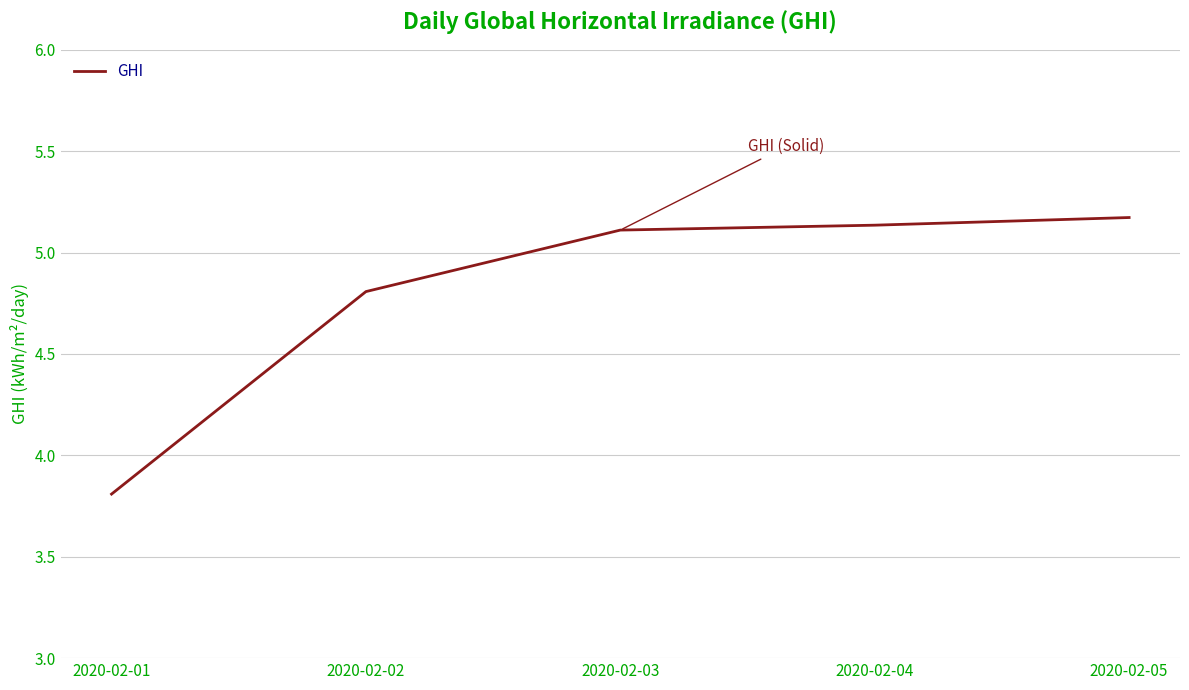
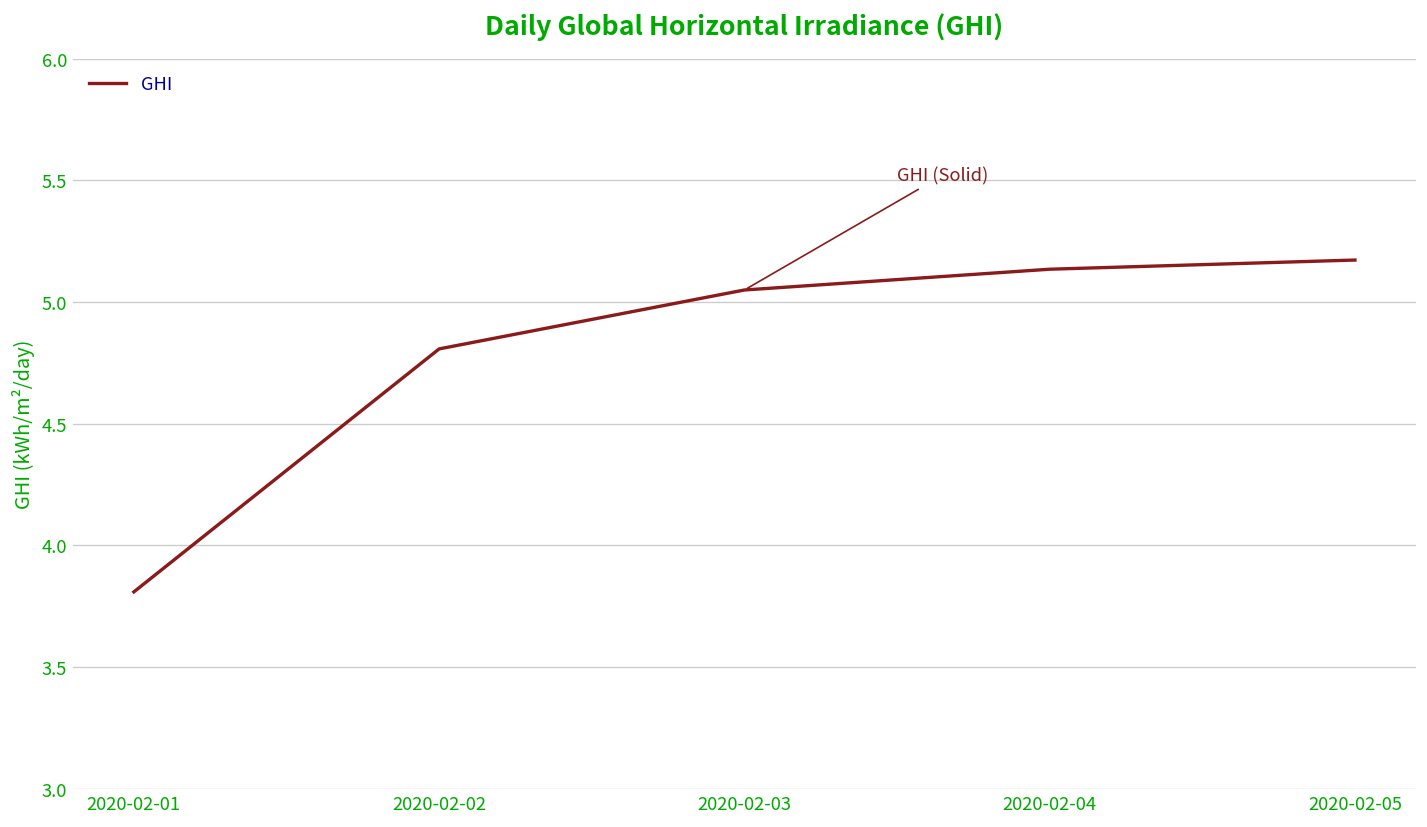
2020-02-03: 5.11 -> 5.05
